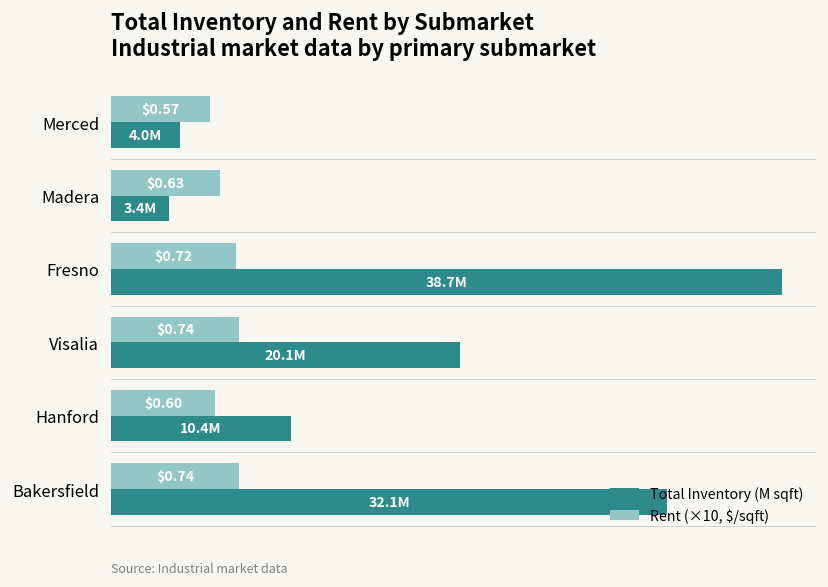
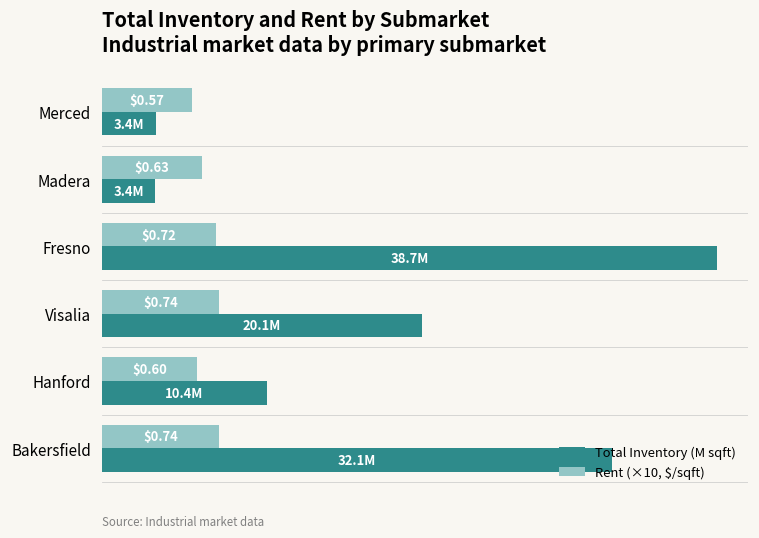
Total Inventory (M sqft), Merced: 4.0M -> 3.4M
